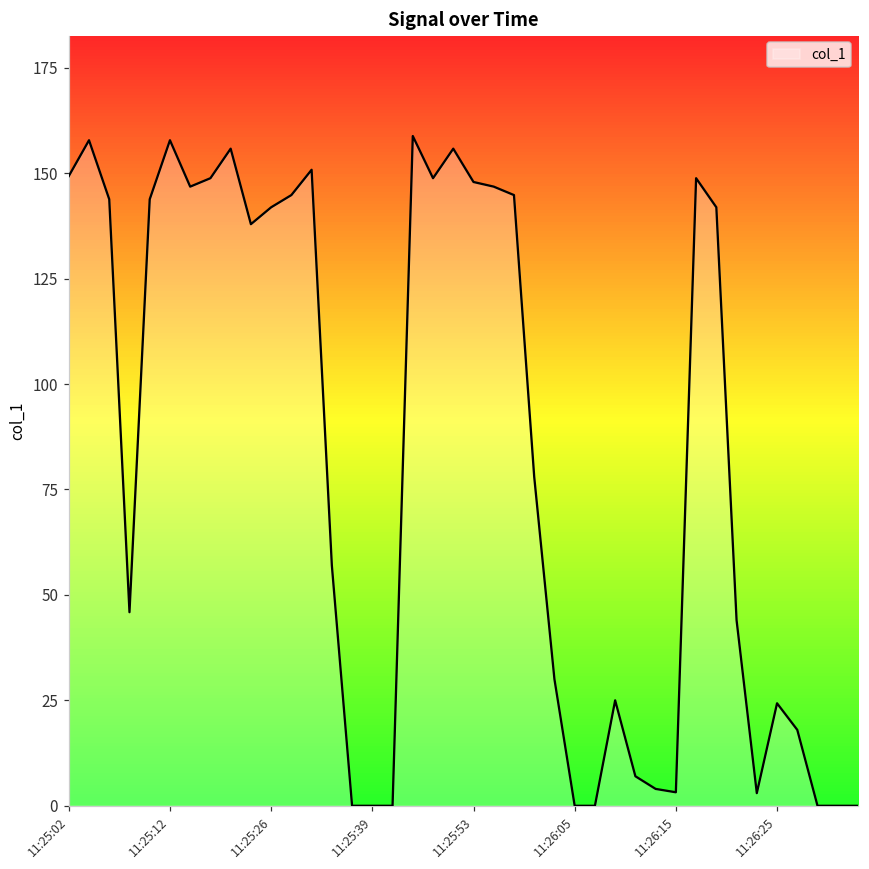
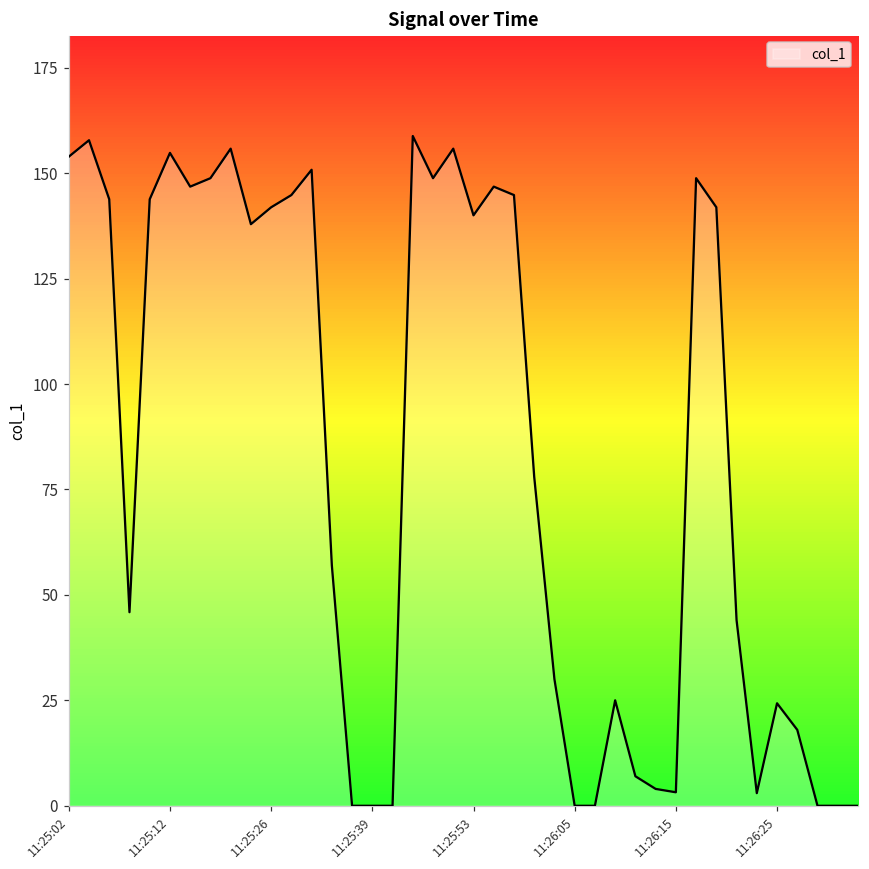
11:25:02: 149 -> 154
11:25:12: 158 -> 155
11:25:53: 148 -> 140
